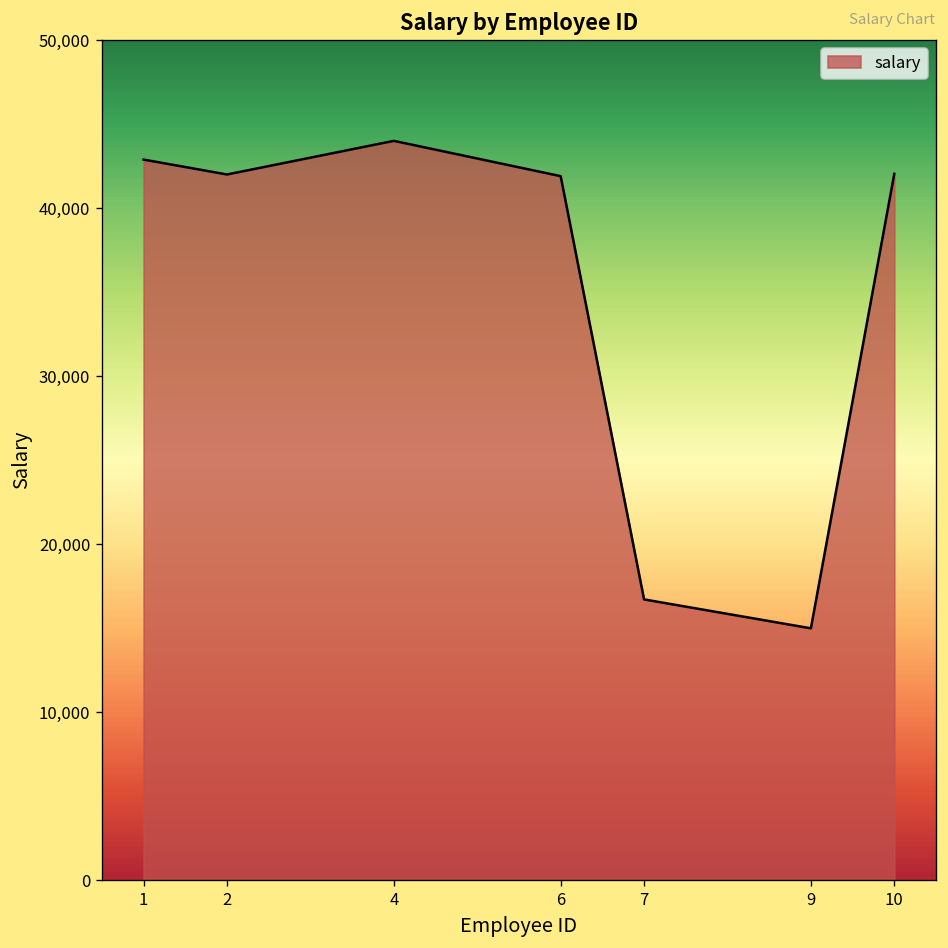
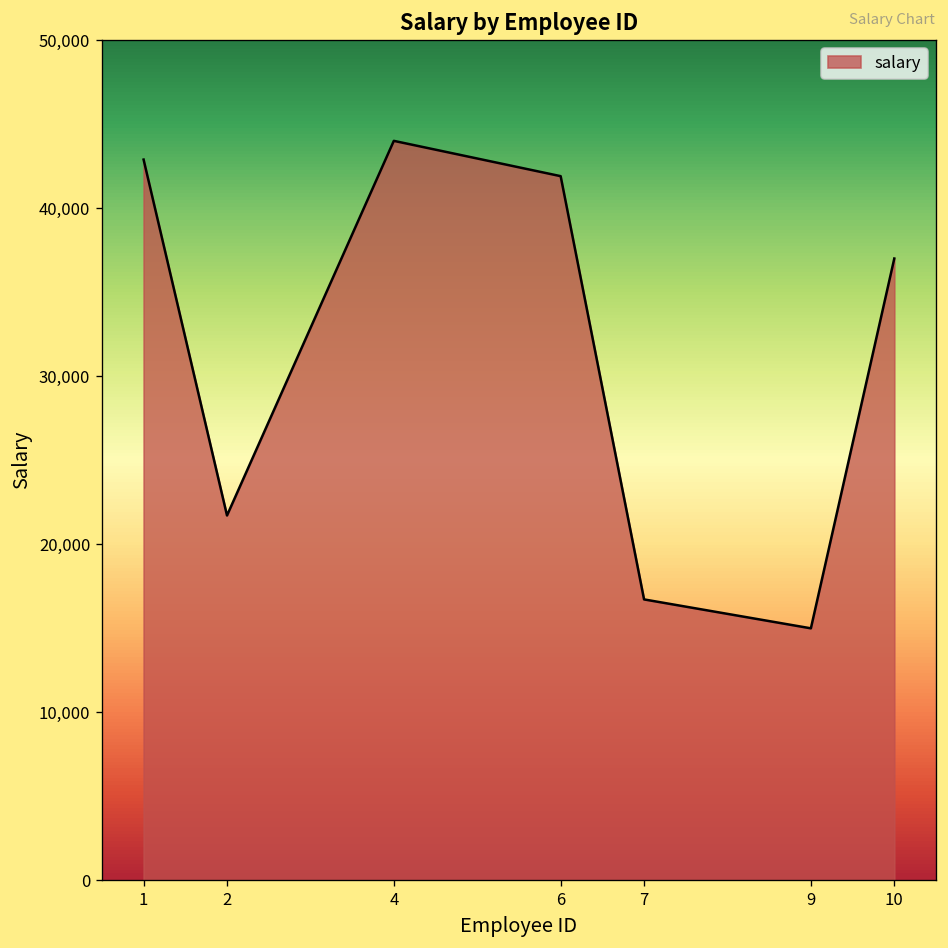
2: 42,000 -> 21,700
10: 42,000 -> 37,000
